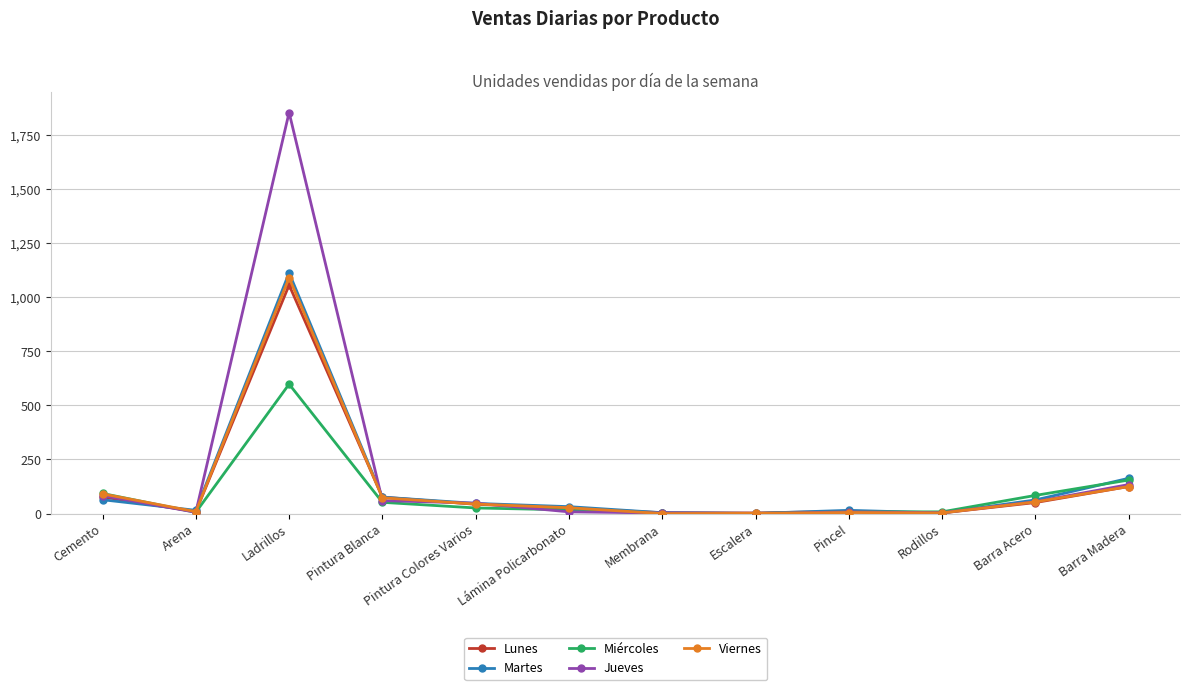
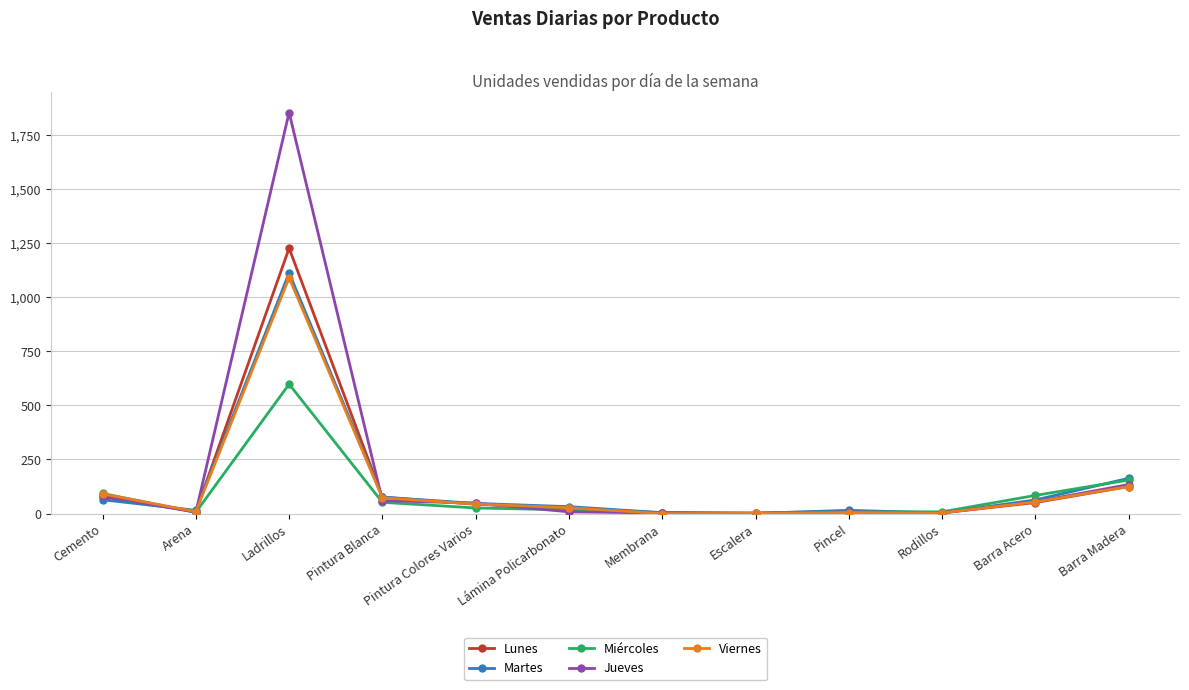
Lunes, Ladrillos: 1,060 -> 1,230
